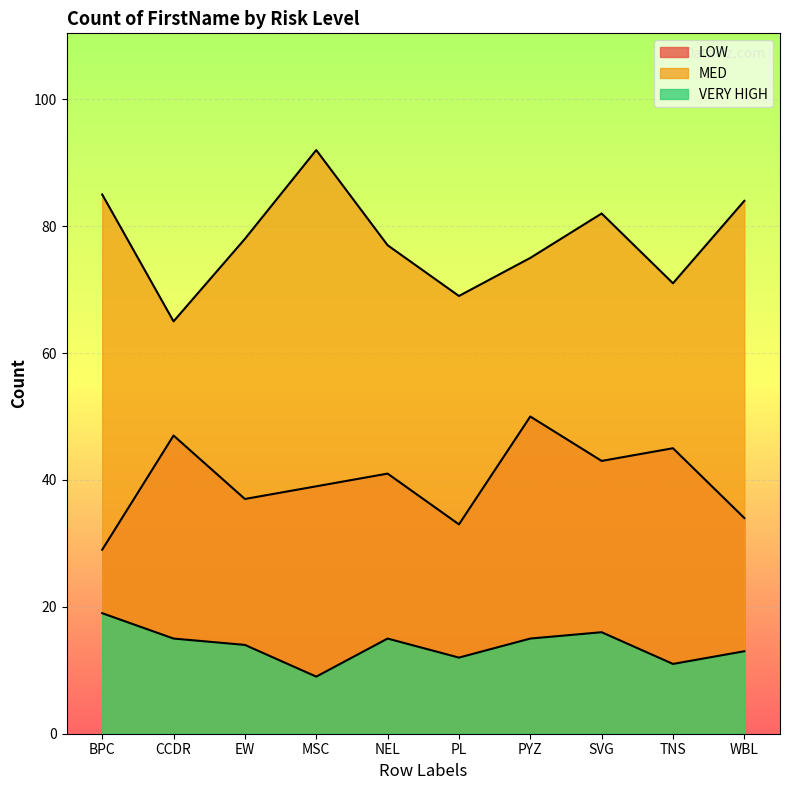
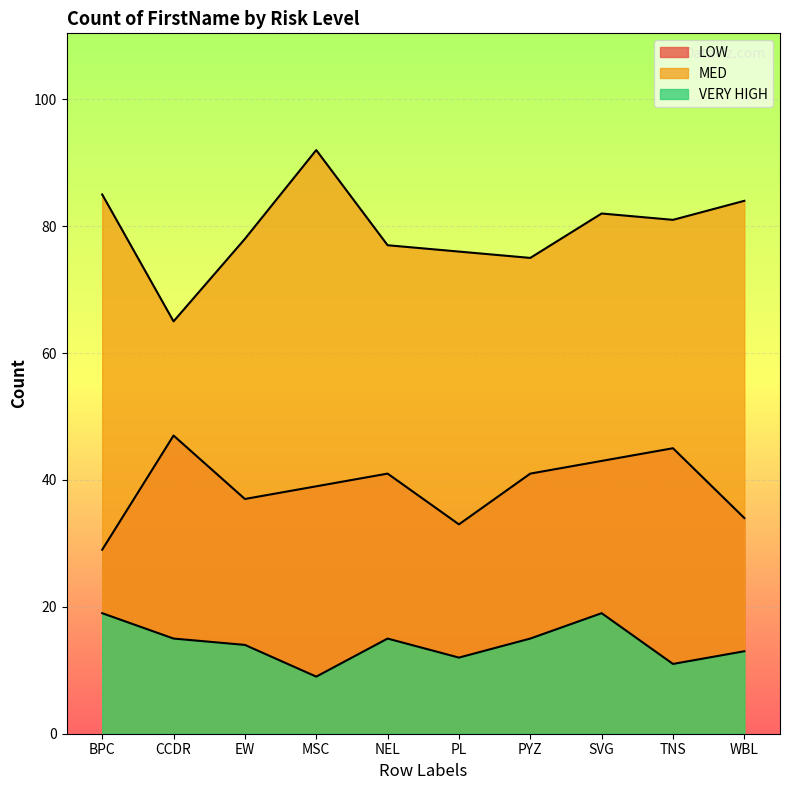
MED, PL: 69 -> 76
LOW, PYZ: 50 -> 41
VERY HIGH, SVG: 16 -> 19
MED, TNS: 71 -> 81
